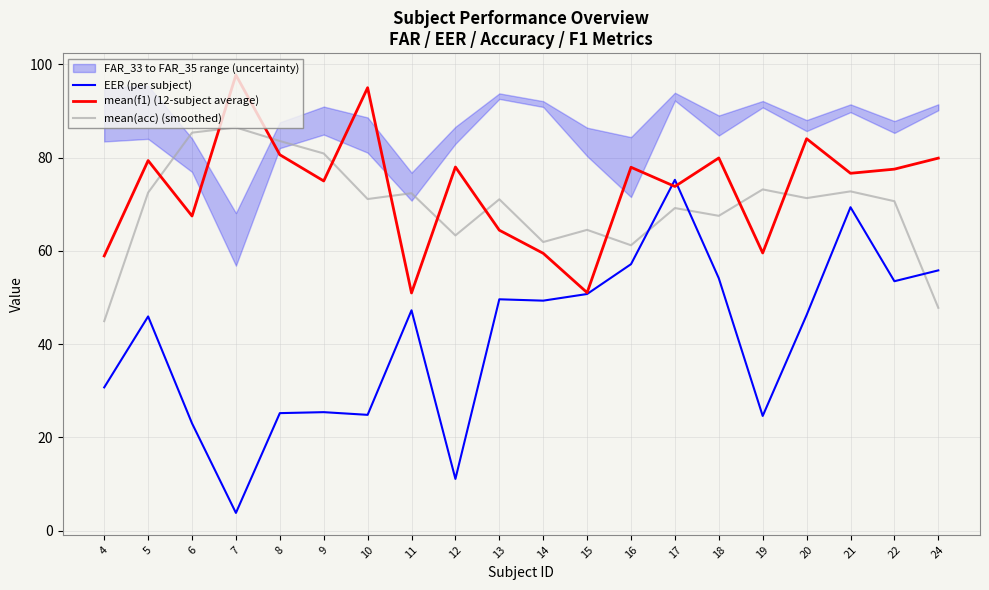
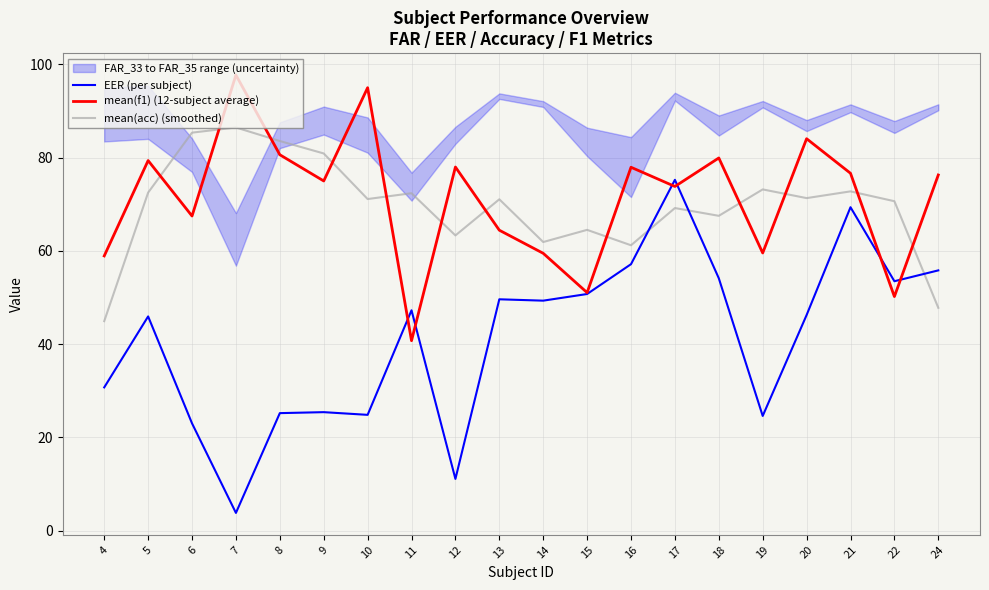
mean(f1) (12-subject average), 11: 51 -> 41
mean(f1) (12-subject average), 22: 78 -> 50
mean(f1) (12-subject average), 24: 80 -> 76
